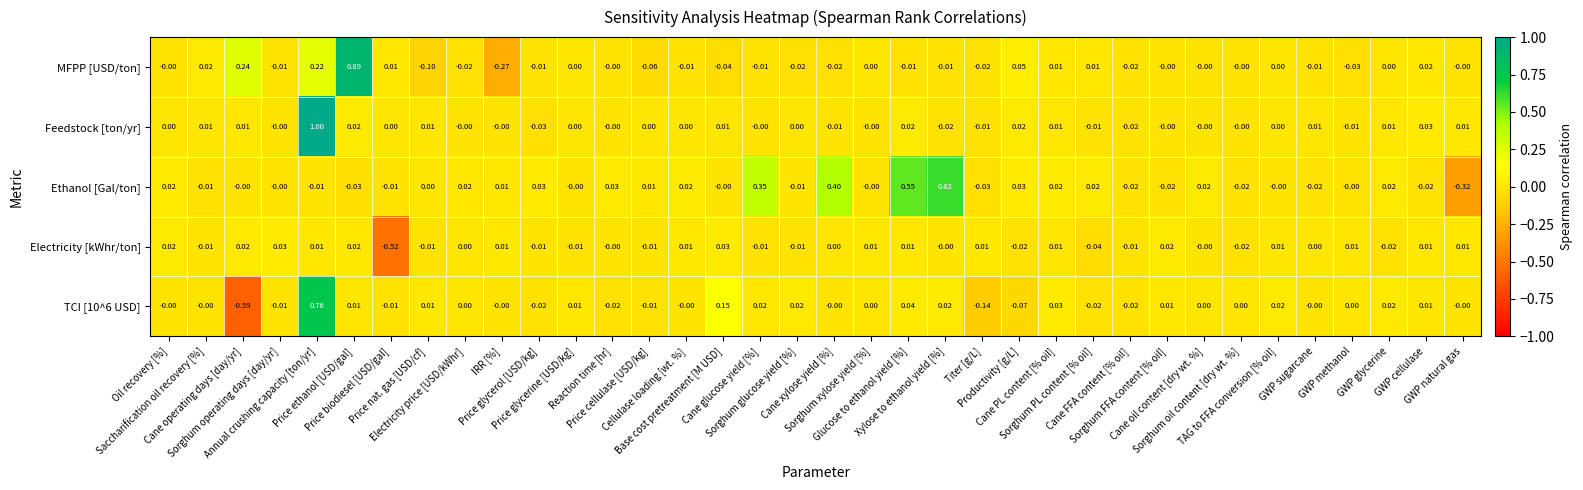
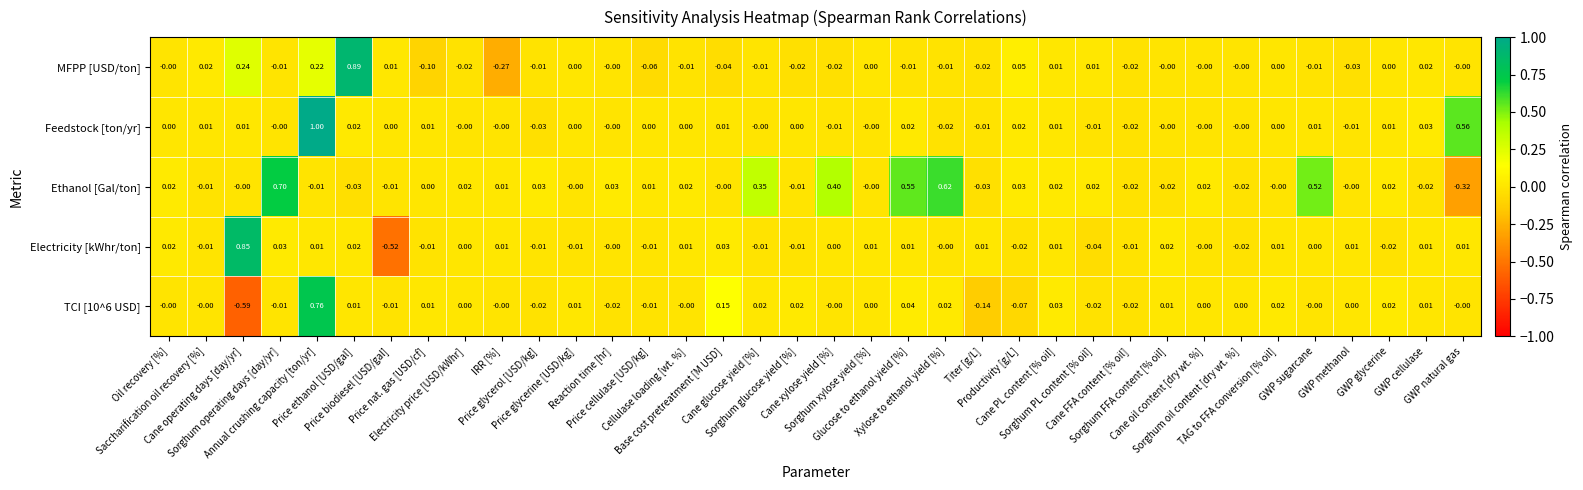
Feedstock [ton/yr], GWP natural gas: 0.01 -> 0.56
Ethanol [Gal/ton], Sorghum operating days [day/yr]: -0.00 -> 0.70
Ethanol [Gal/ton], GWP sugarcane: -0.02 -> 0.52
Electricity [kWhr/ton], Cane operating days [day/yr]: 0.02 -> 0.85
